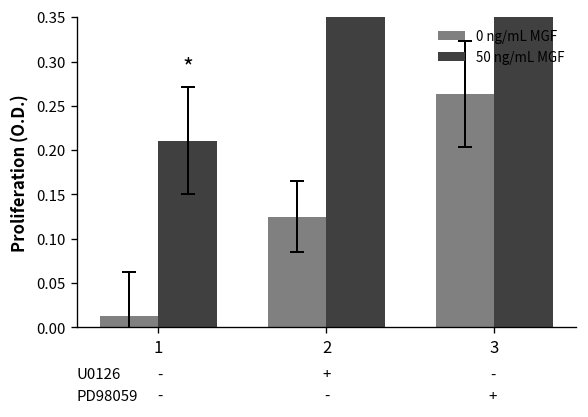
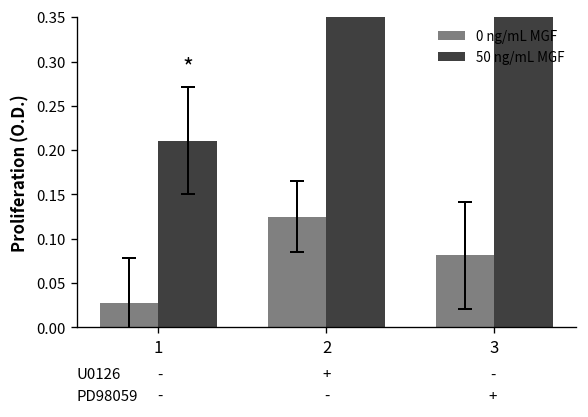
0 ng/mL MGF, 1: 0.01 -> 0.03
0 ng/mL MGF, 3: 0.26 -> 0.08
